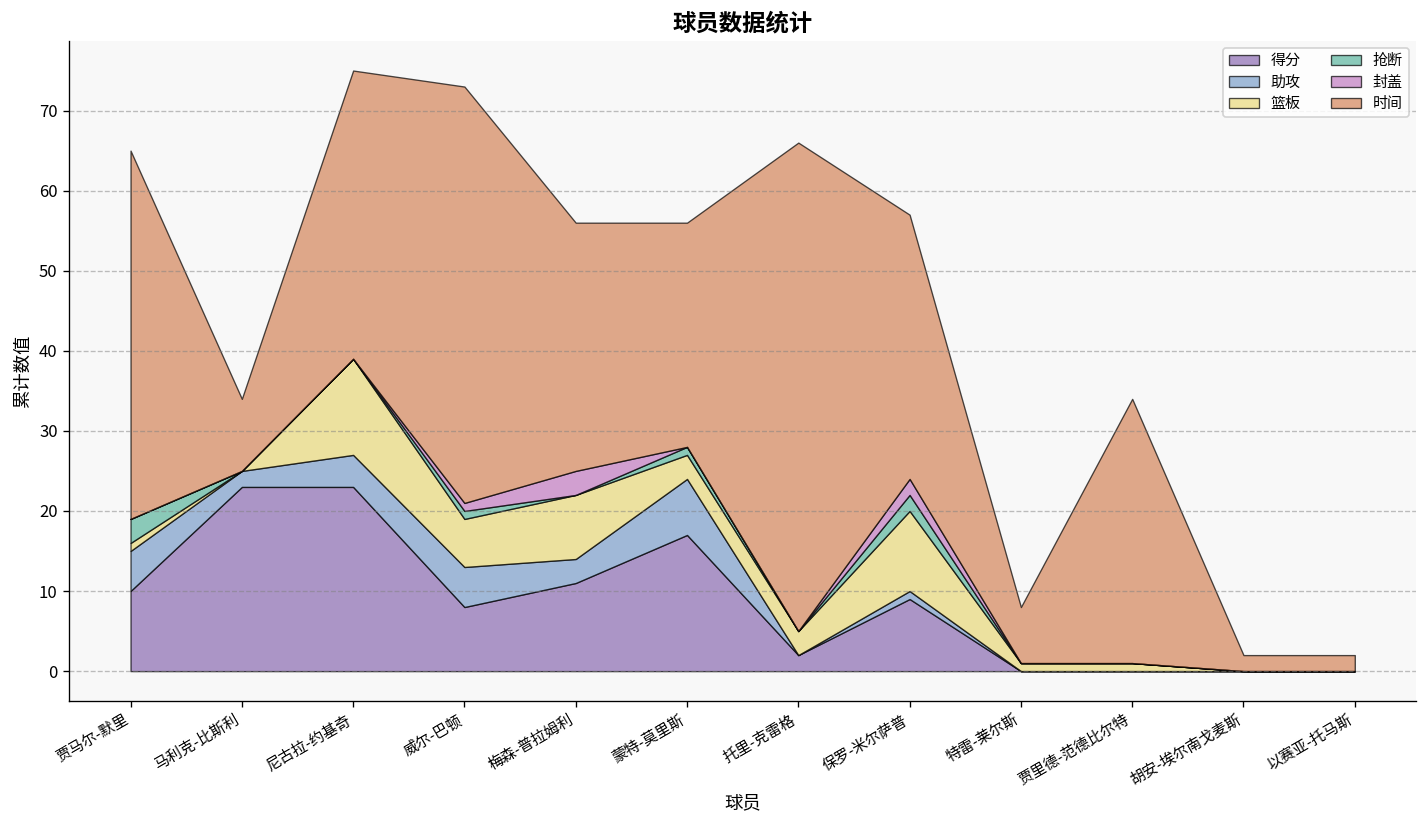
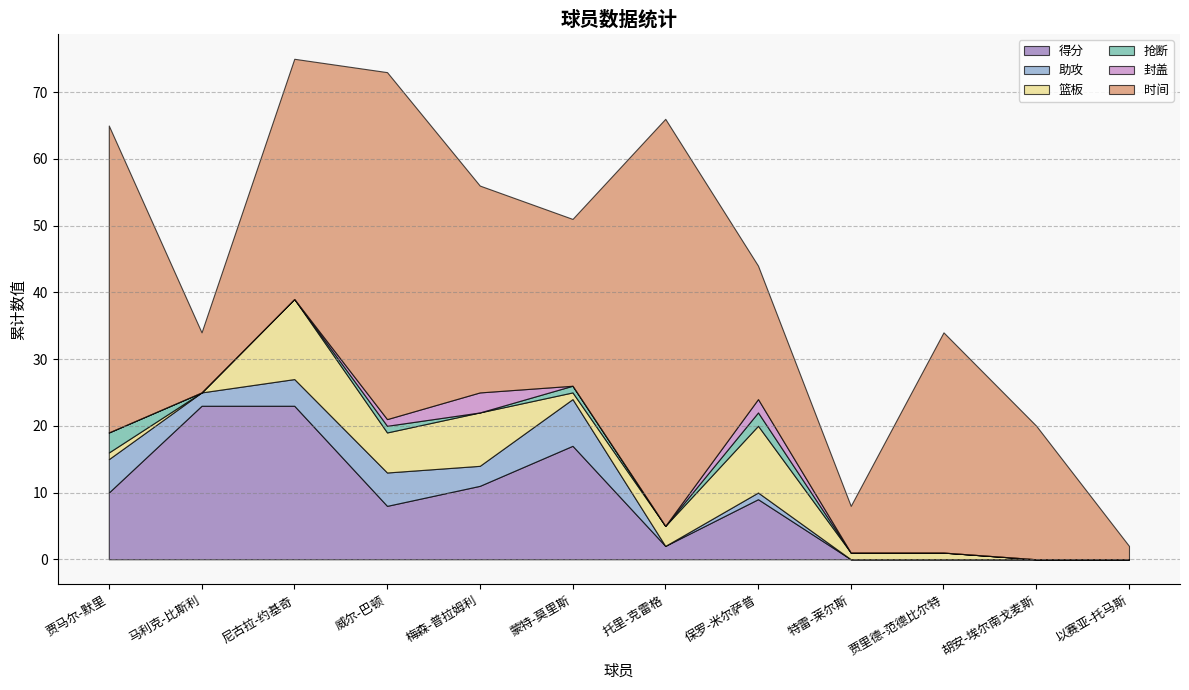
篮板, 蒙特-莫里斯: 3 -> 1
时间, 蒙特-莫里斯: 28 -> 25
时间, 保罗-米尔萨普: 33 -> 20
时间, 胡安-埃尔南戈麦斯: 2 -> 20
